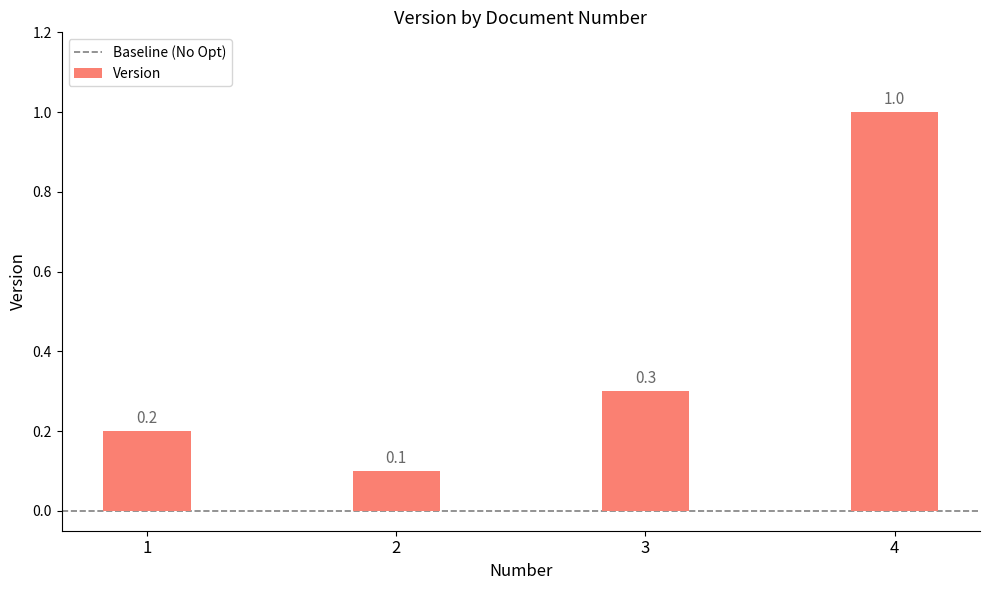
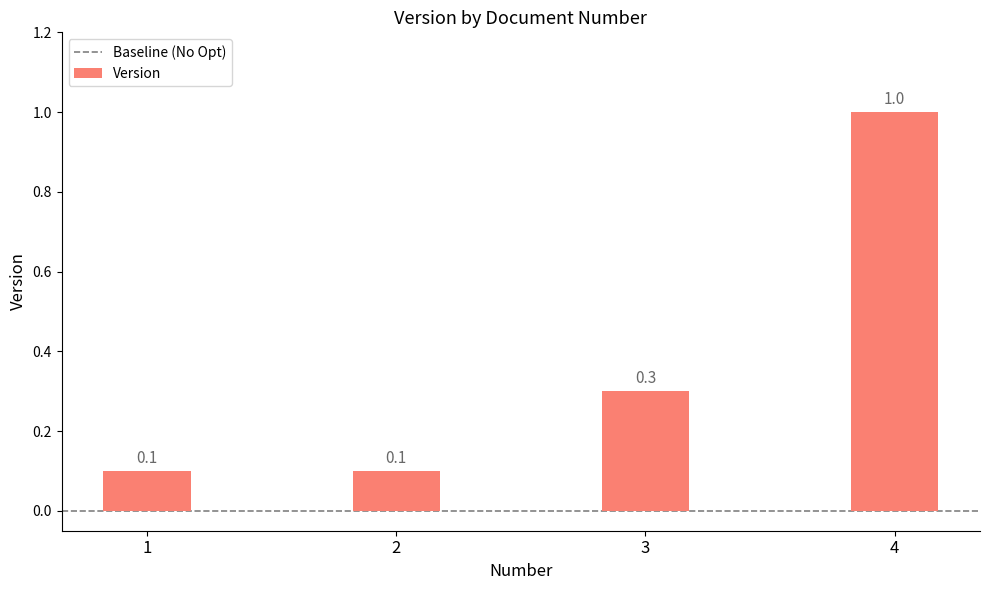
1: 0.2 -> 0.1
